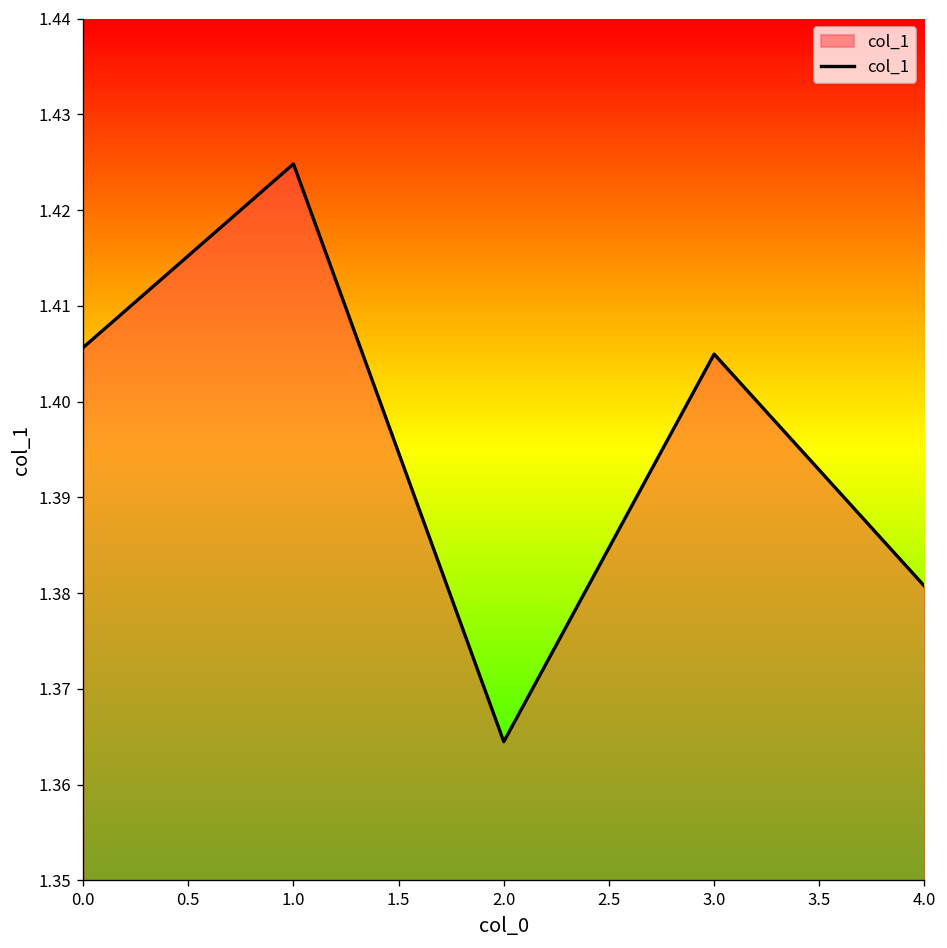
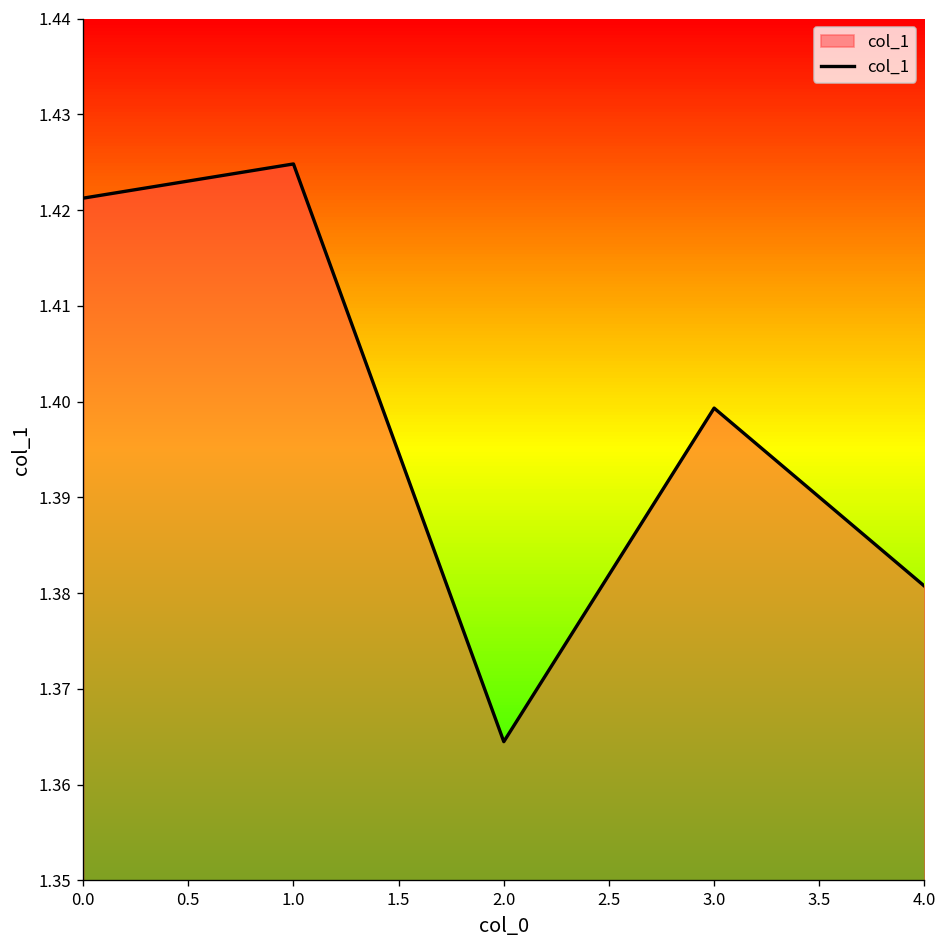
0.0: 1.406 -> 1.421
3.0: 1.405 -> 1.399
